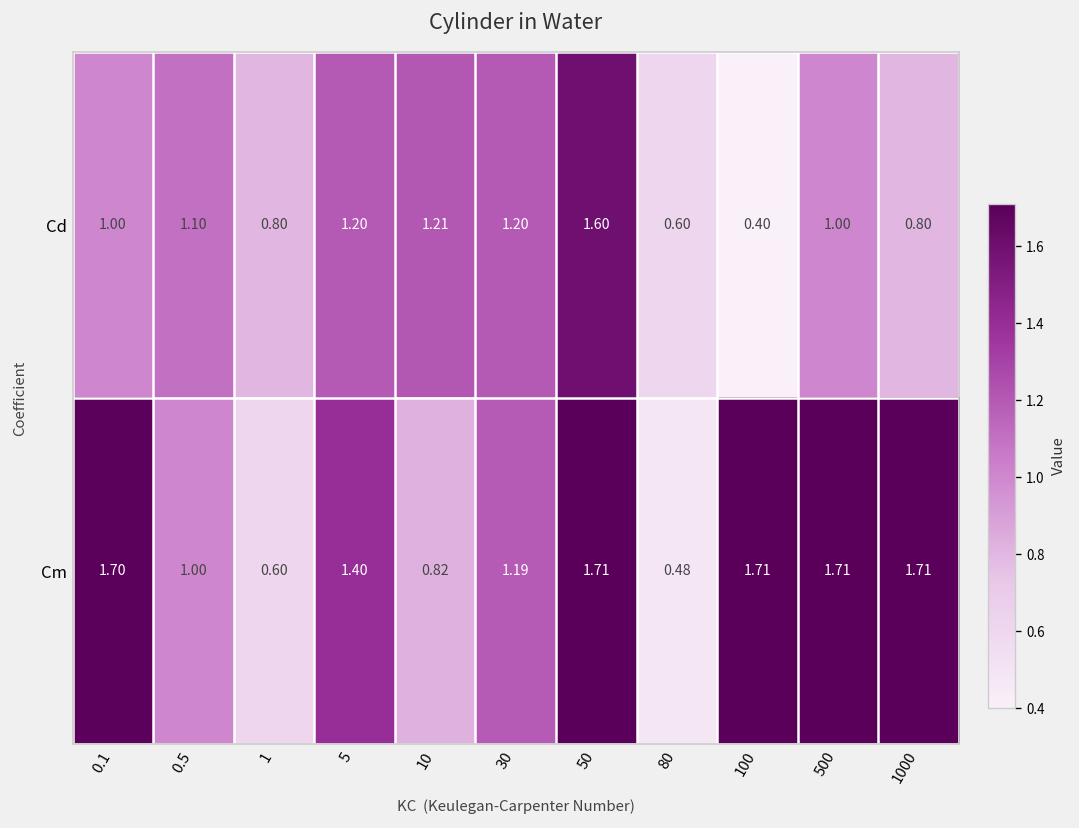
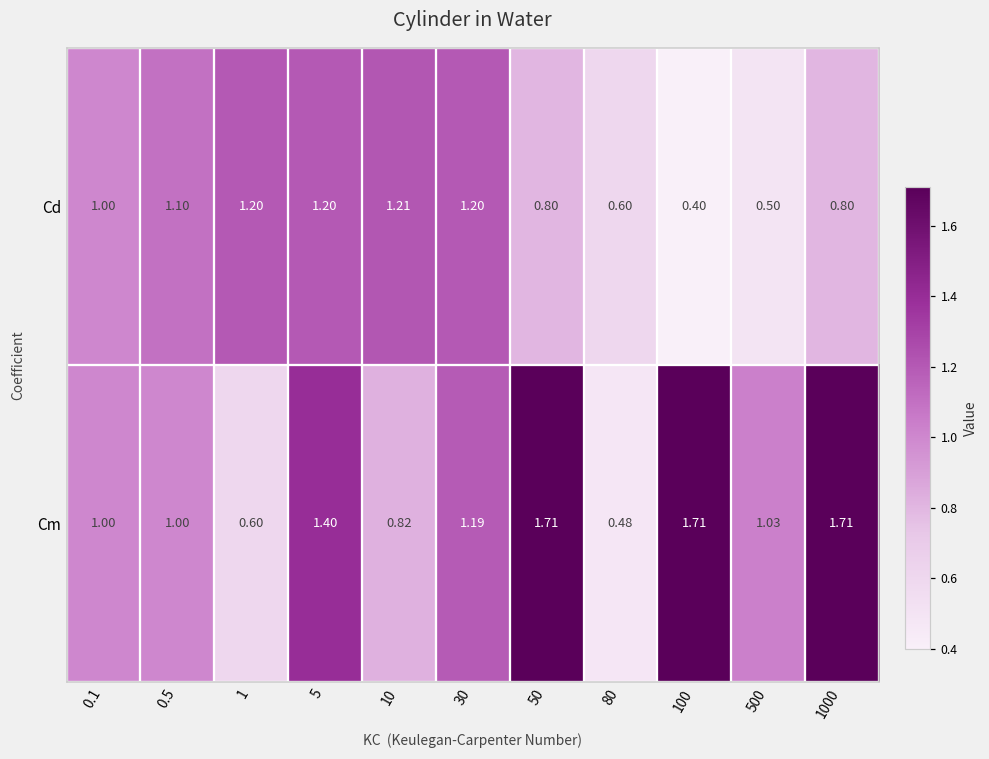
Cd, 1: 0.80 -> 1.20
Cd, 50: 1.60 -> 0.80
Cd, 500: 1.00 -> 0.50
Cm, 0.1: 1.70 -> 1.00
Cm, 500: 1.71 -> 1.03
